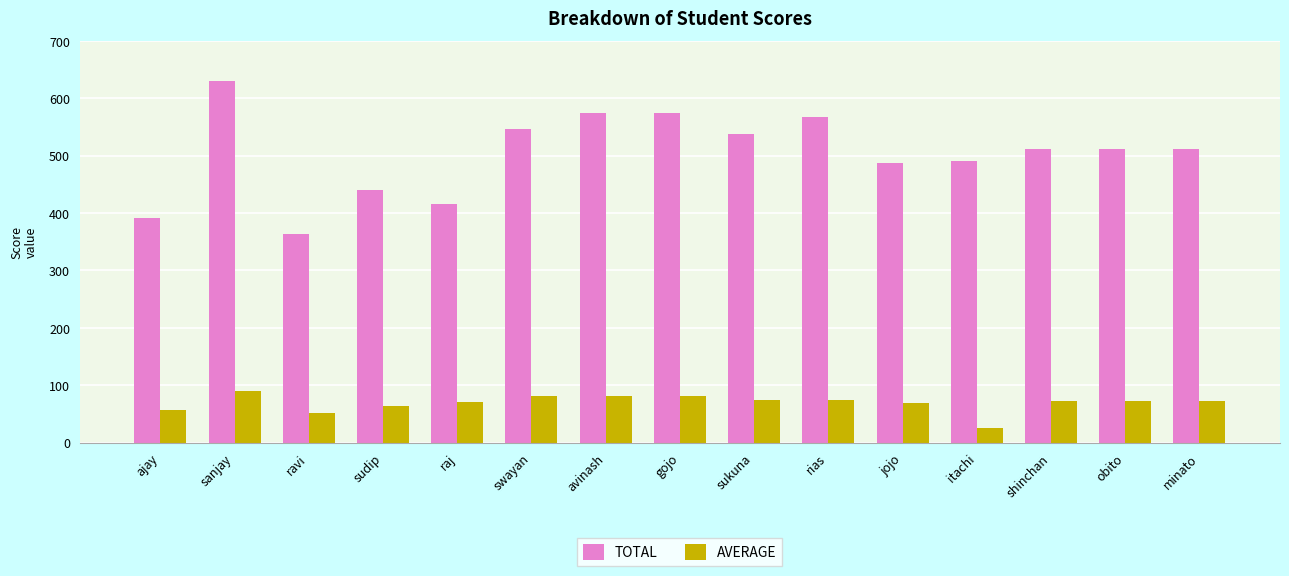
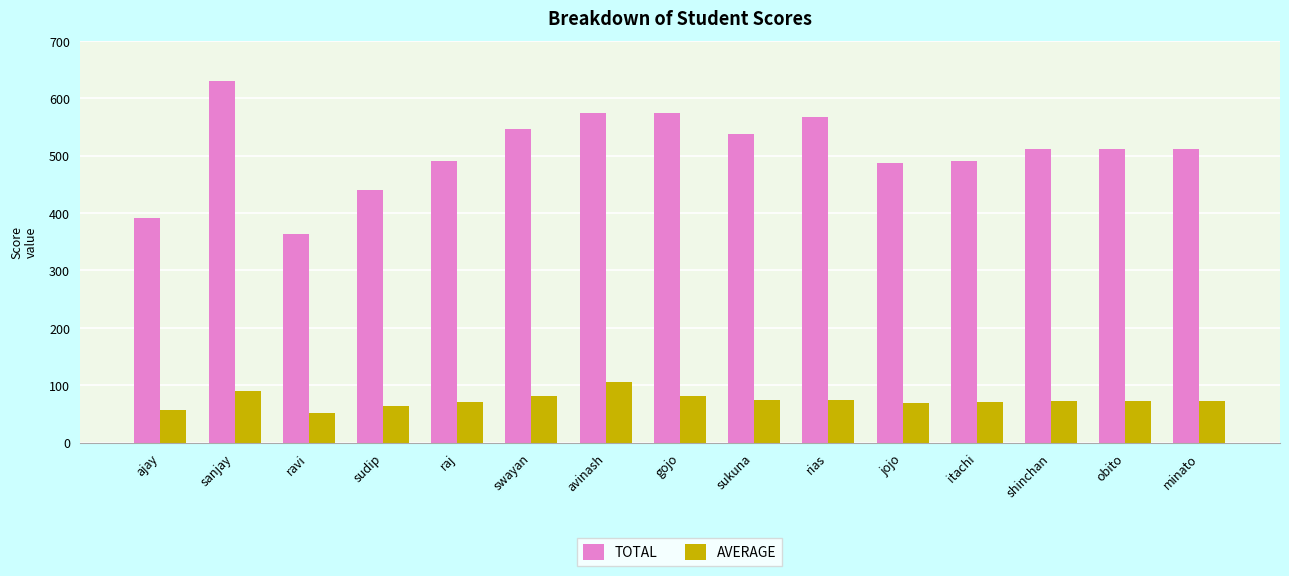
TOTAL, raj: 420 -> 490
AVERAGE, avinash: 80 -> 110
AVERAGE, itachi: 30 -> 70
